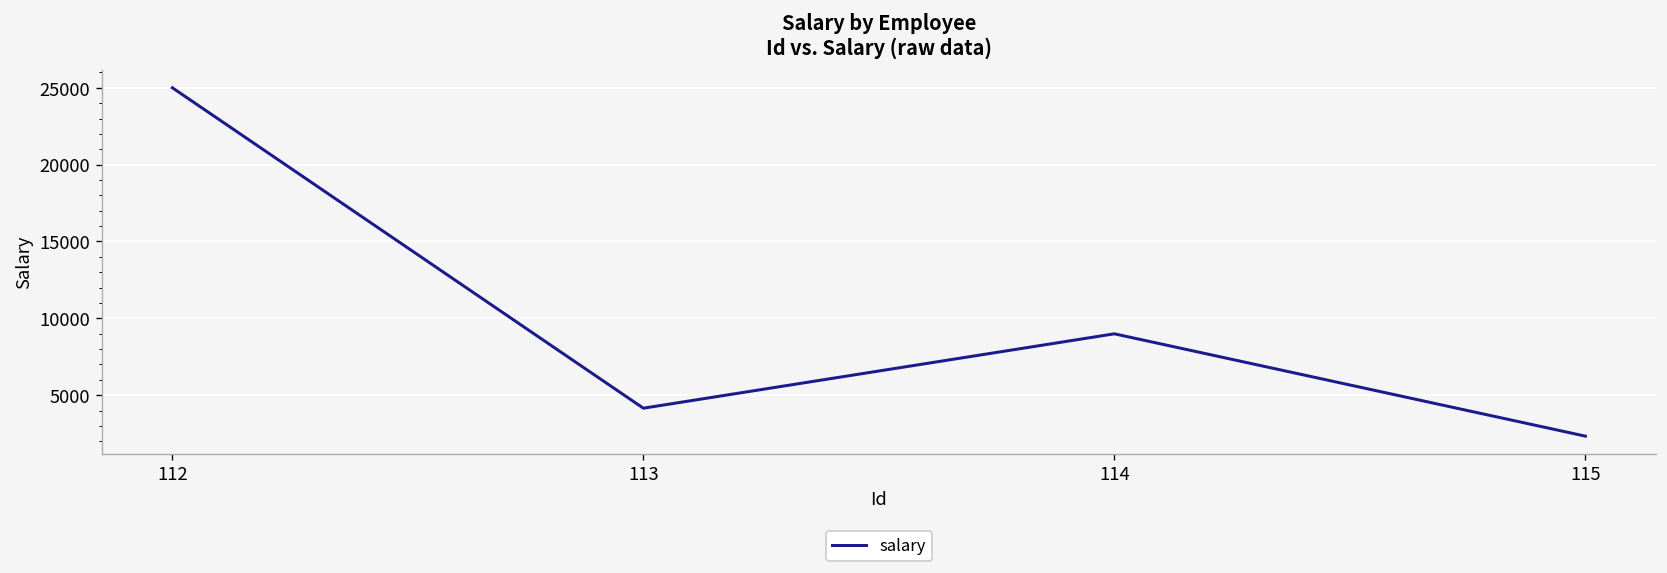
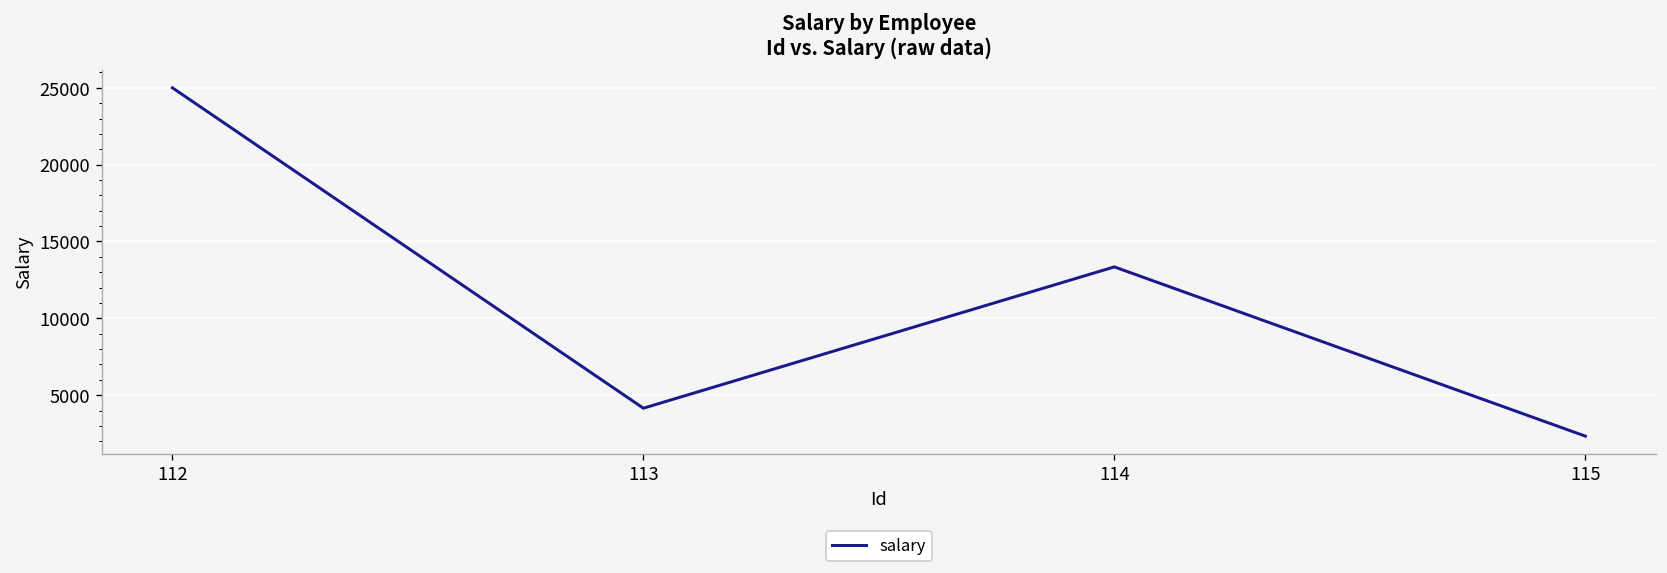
114: 9000 -> 13300
